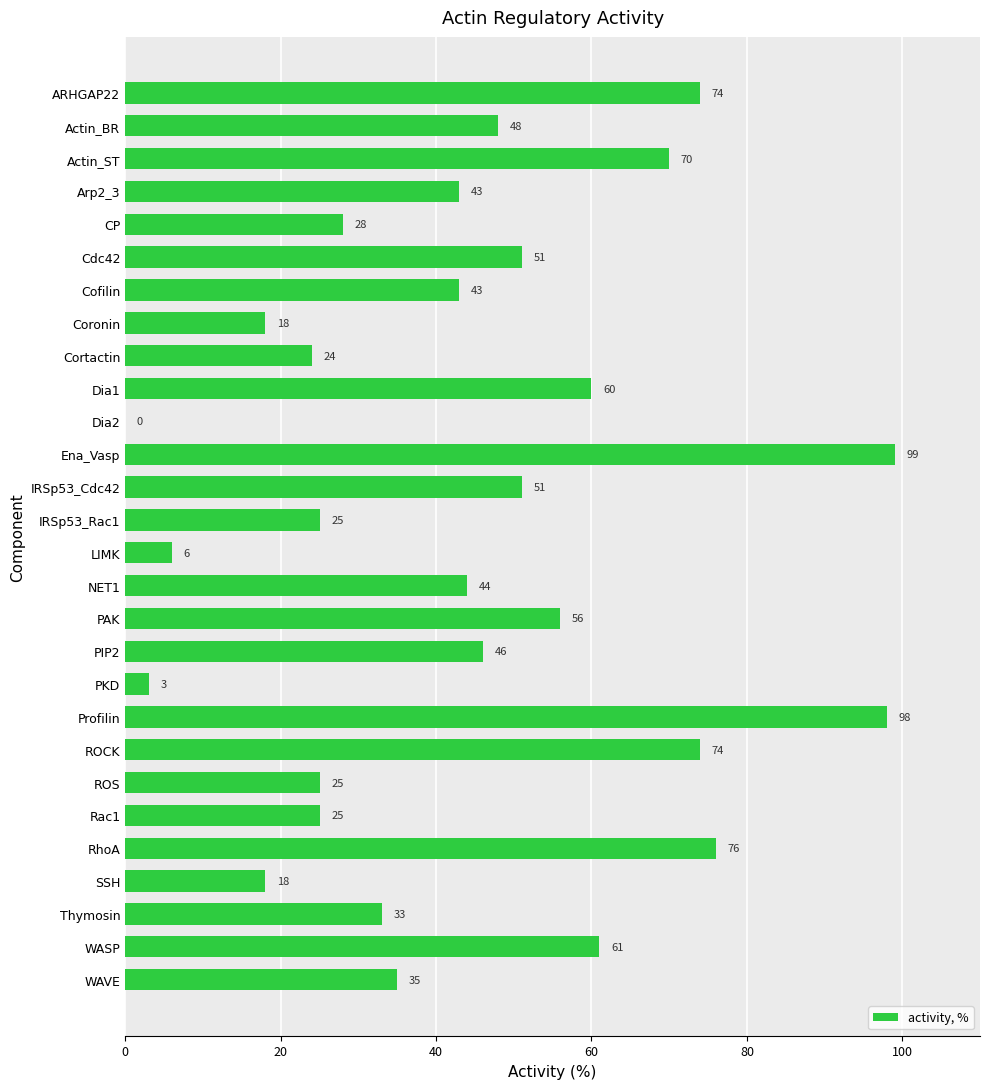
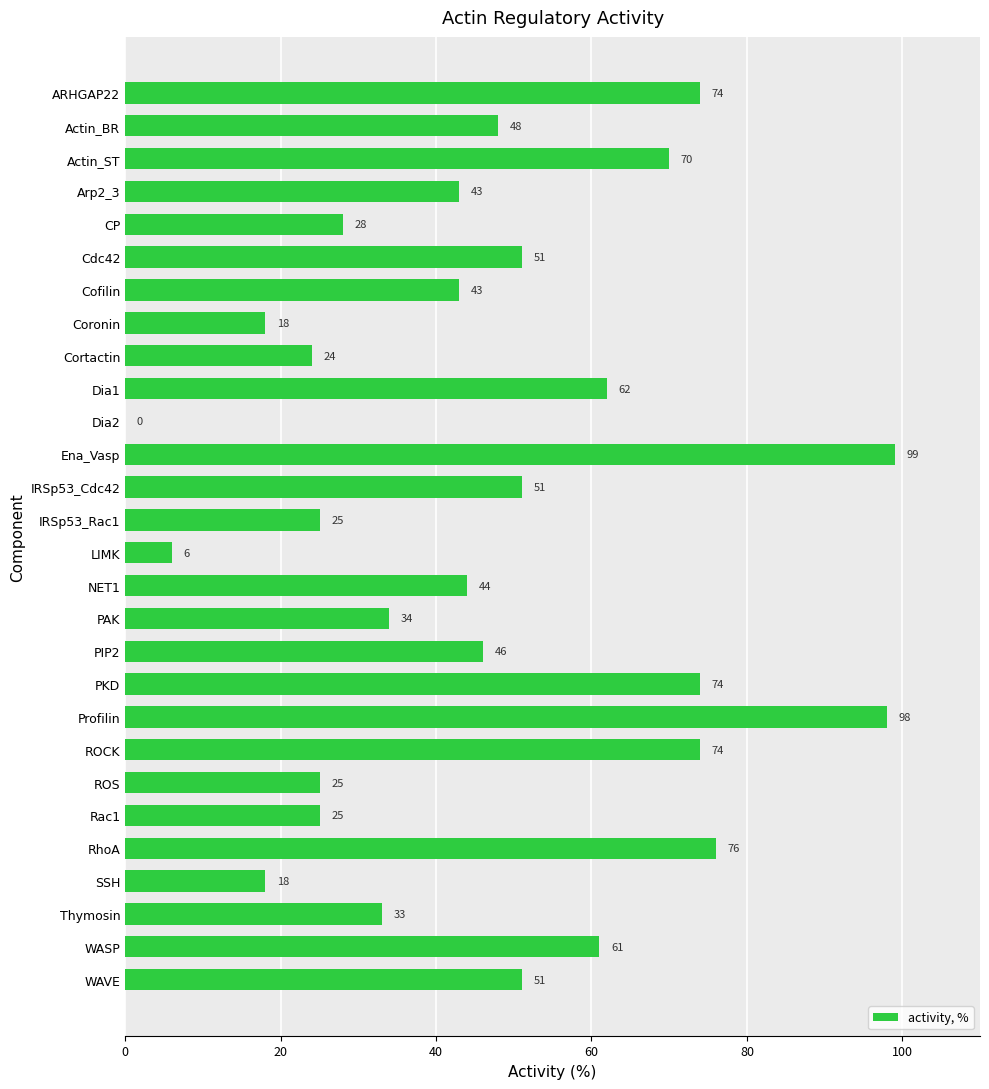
Dia1: 60 -> 62
PAK: 56 -> 34
PKD: 3 -> 74
WAVE: 35 -> 51
